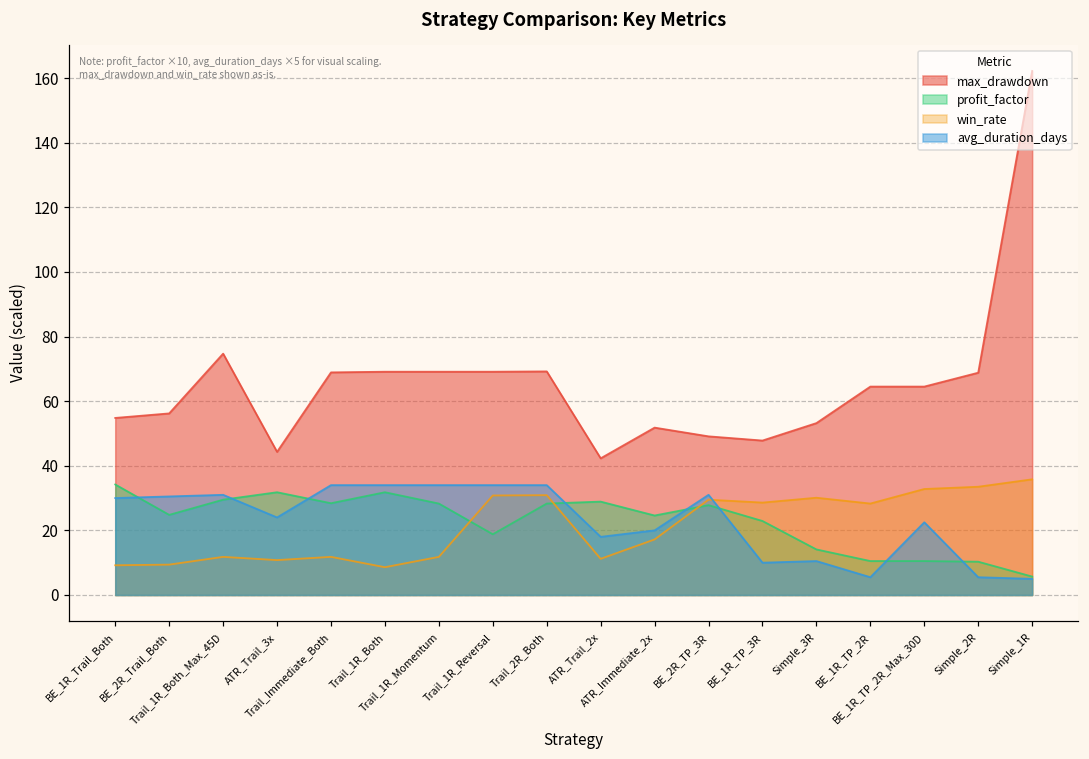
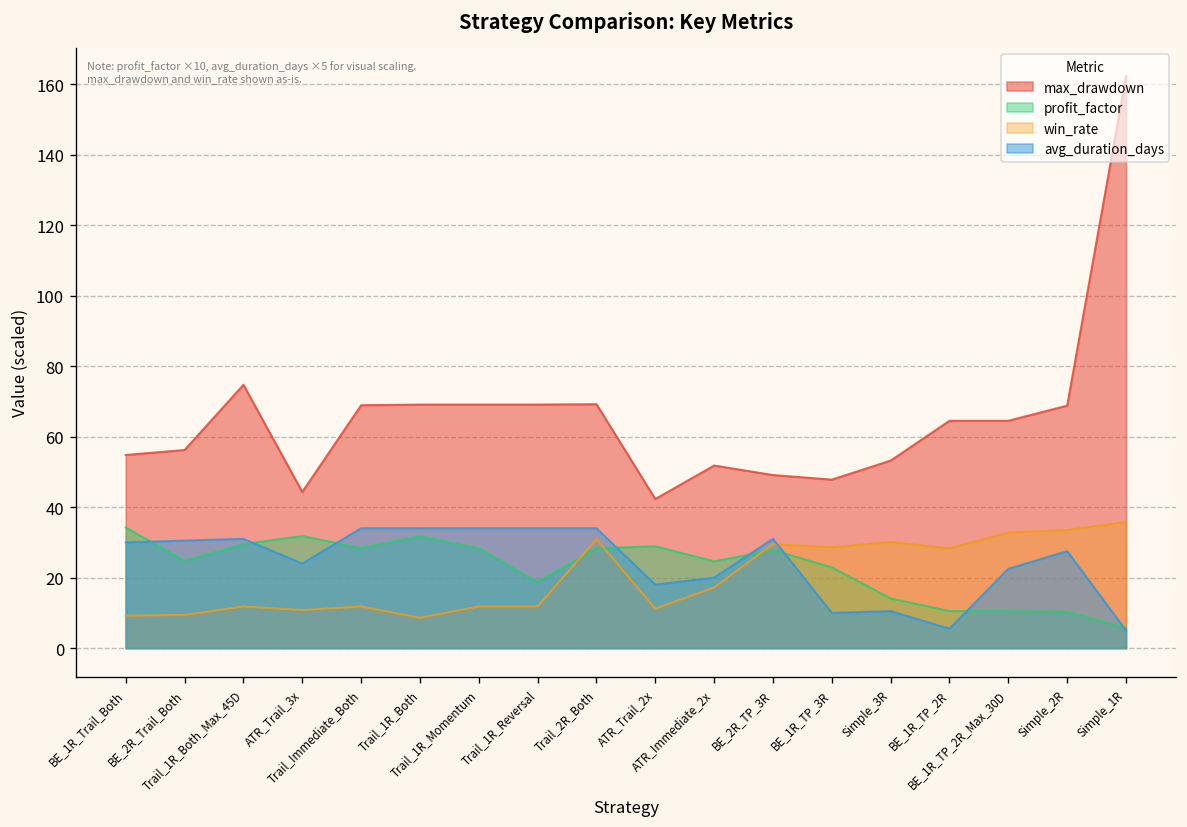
win_rate, Trail_1R_Reversal: 31 -> 12
avg_duration_days, Simple_2R: 6 -> 28
